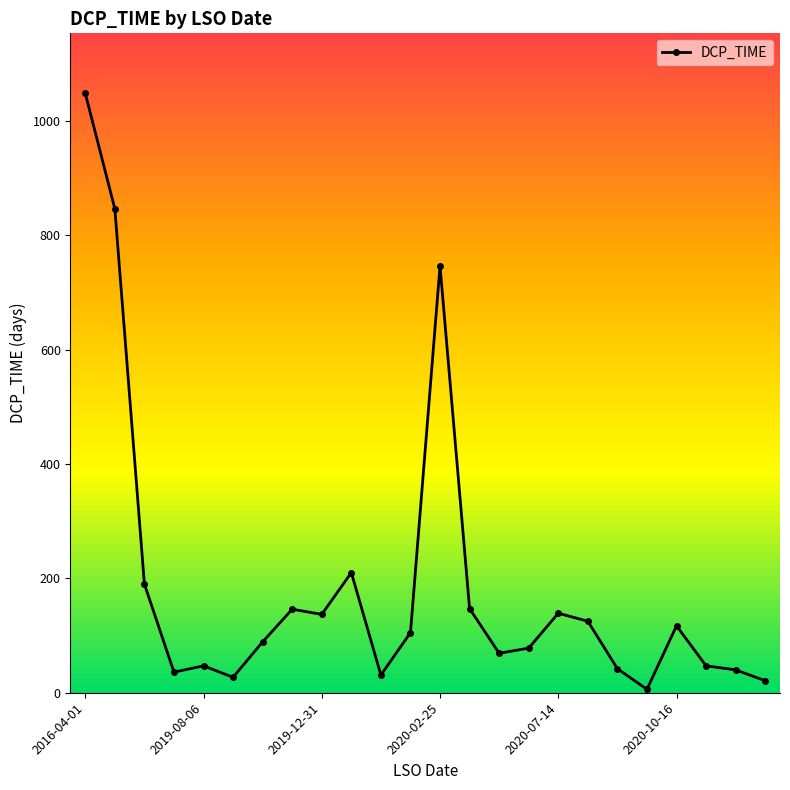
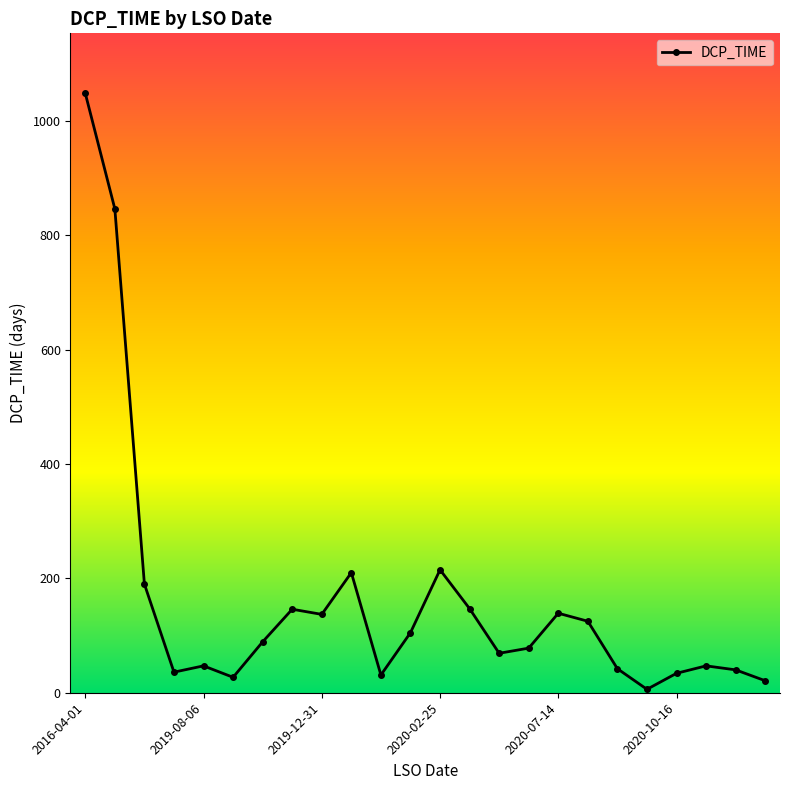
2020-02-25: 750 -> 220
2020-10-16: 120 -> 30
